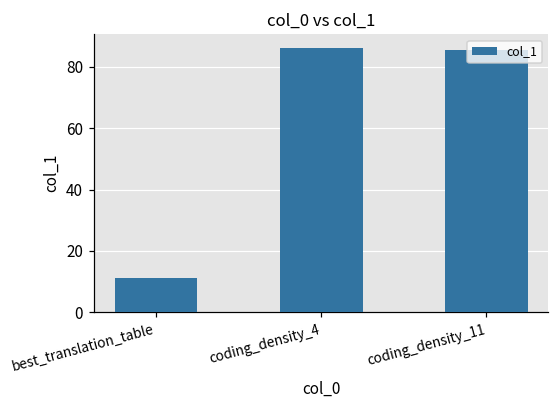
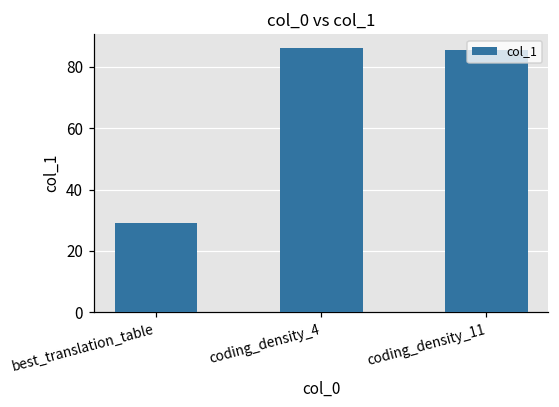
best_translation_table: 11 -> 29
